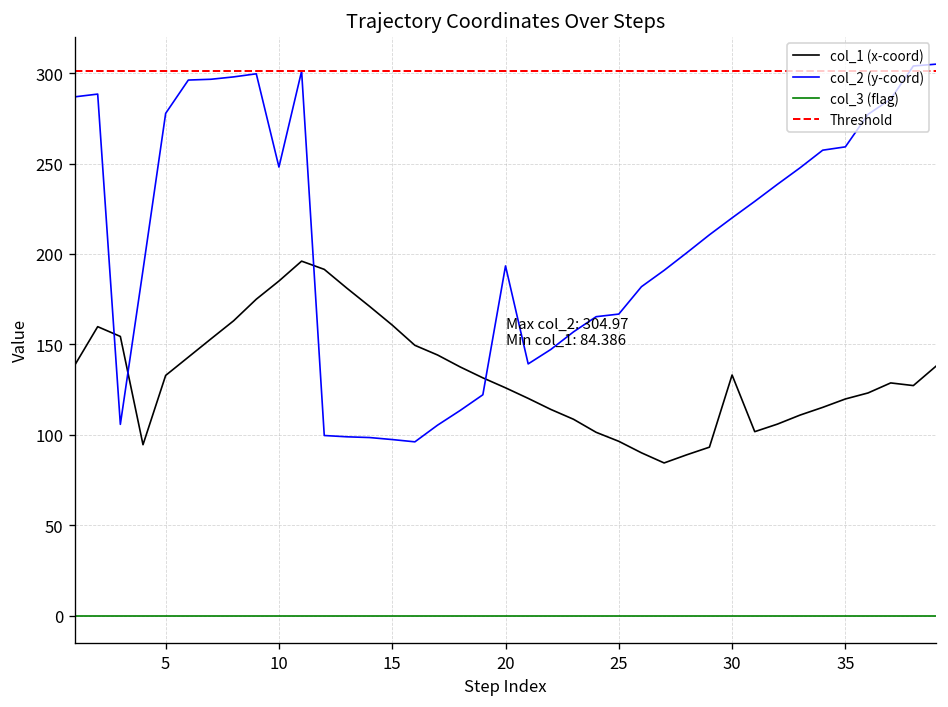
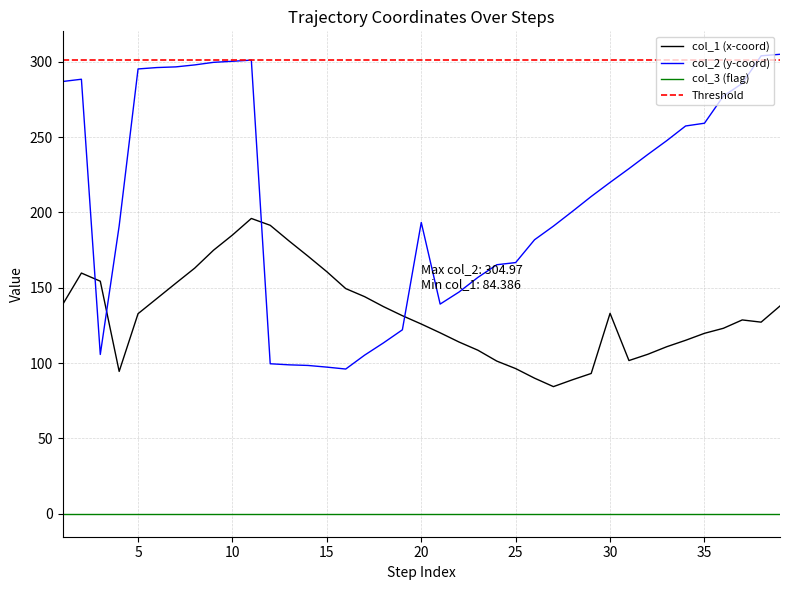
col_2 (y-coord), 5: 278 -> 295
col_2 (y-coord), 10: 248 -> 300
